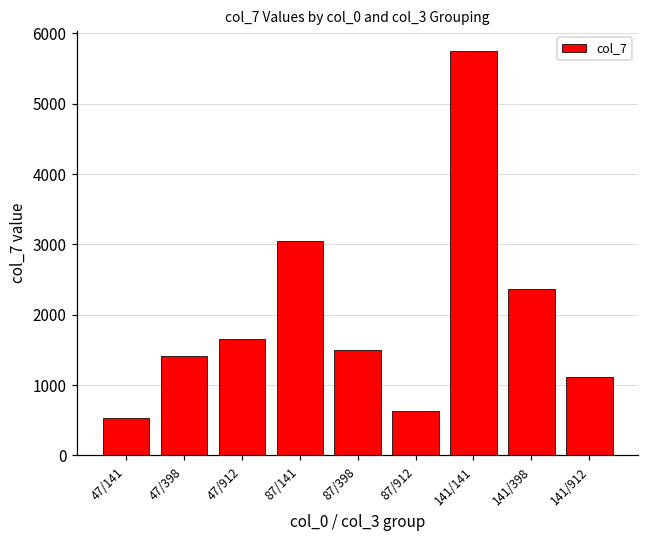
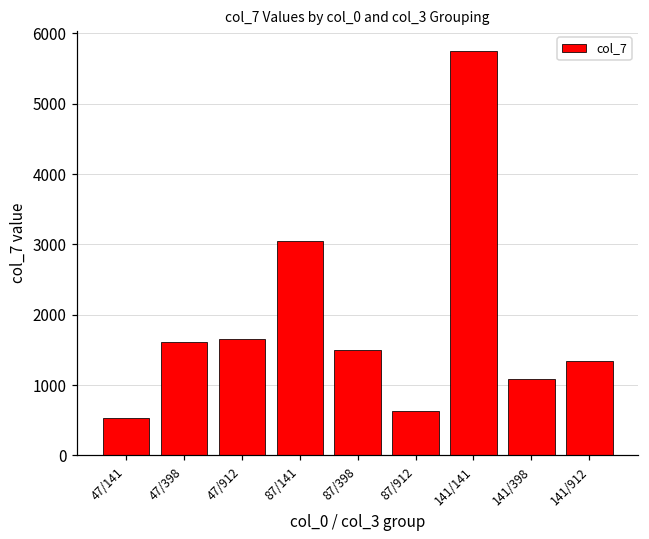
47/398: 1400 -> 1600
141/398: 2400 -> 1100
141/912: 1100 -> 1300
